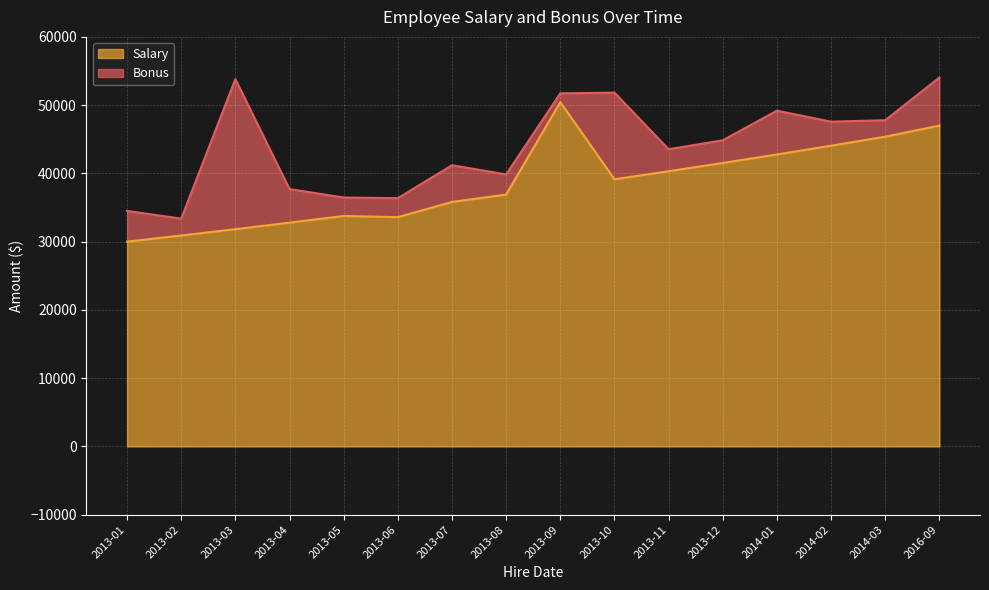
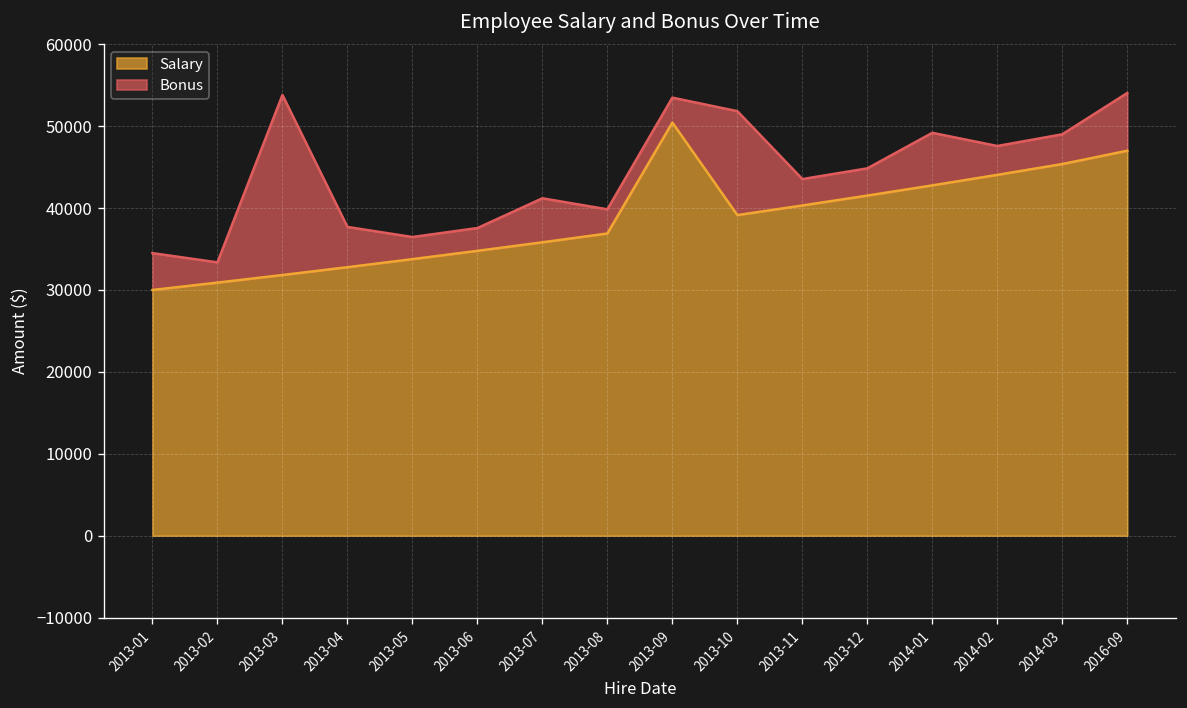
Salary, 2013-06: 34000 -> 35000
Bonus, 2013-09: 1000 -> 3000
Bonus, 2014-03: 2000 -> 4000
